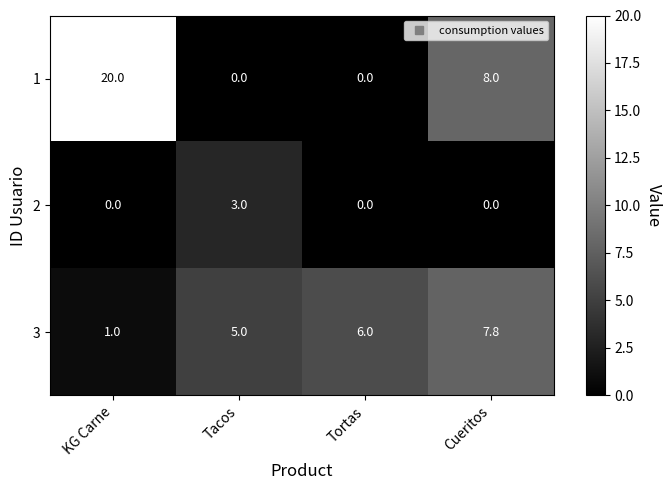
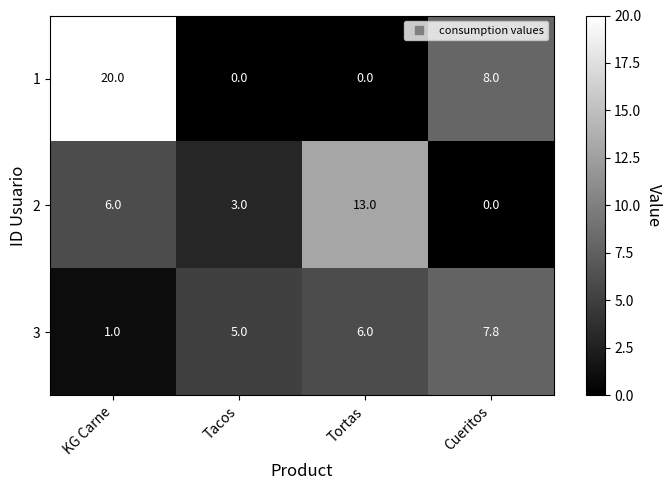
2, KG Carne: 0.0 -> 6.0
2, Tortas: 0.0 -> 13.0
